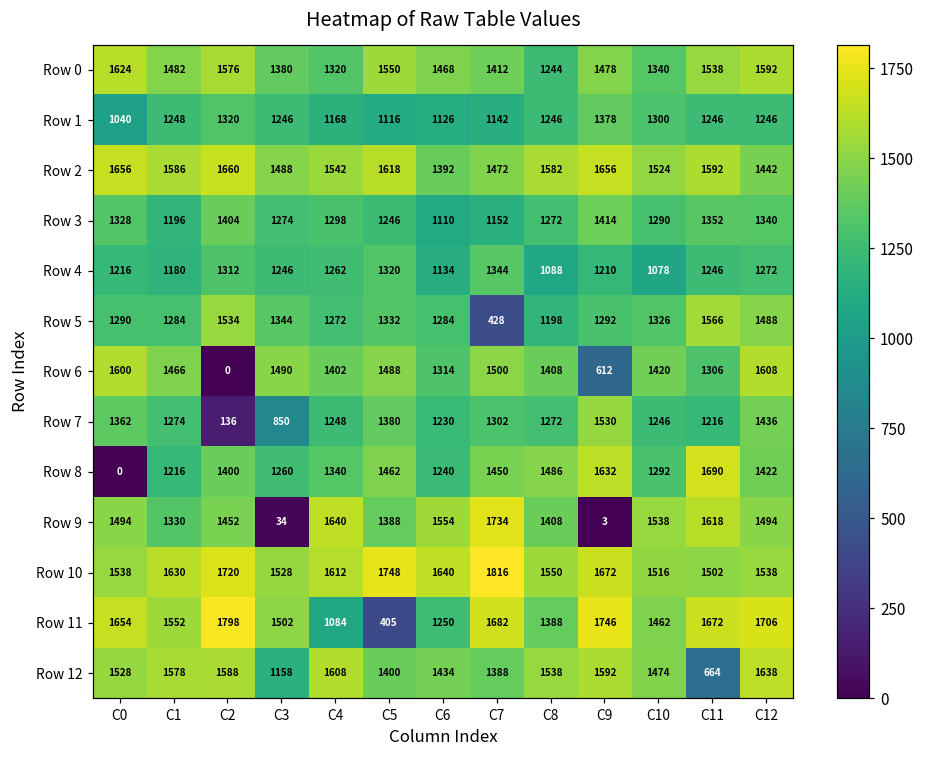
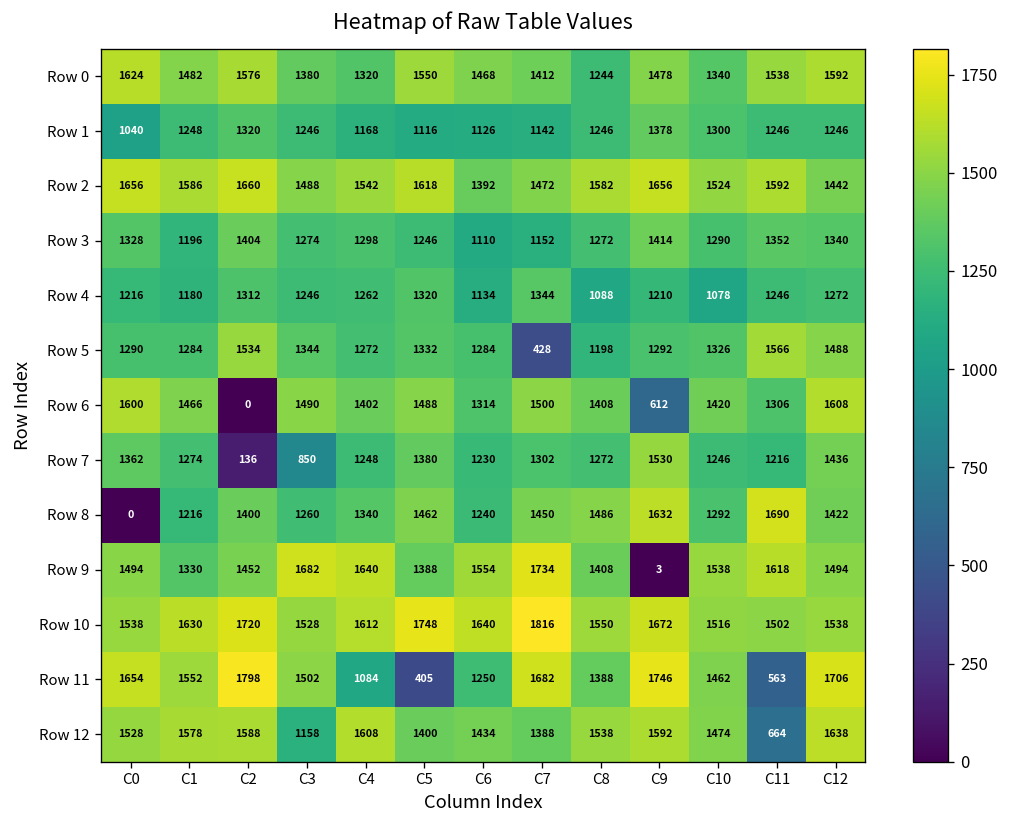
Row 9, C3: 34 -> 1682
Row 11, C11: 1672 -> 563
